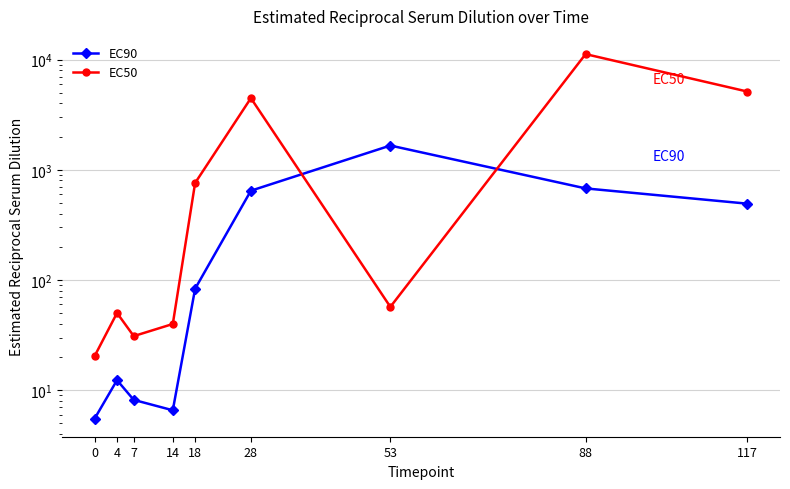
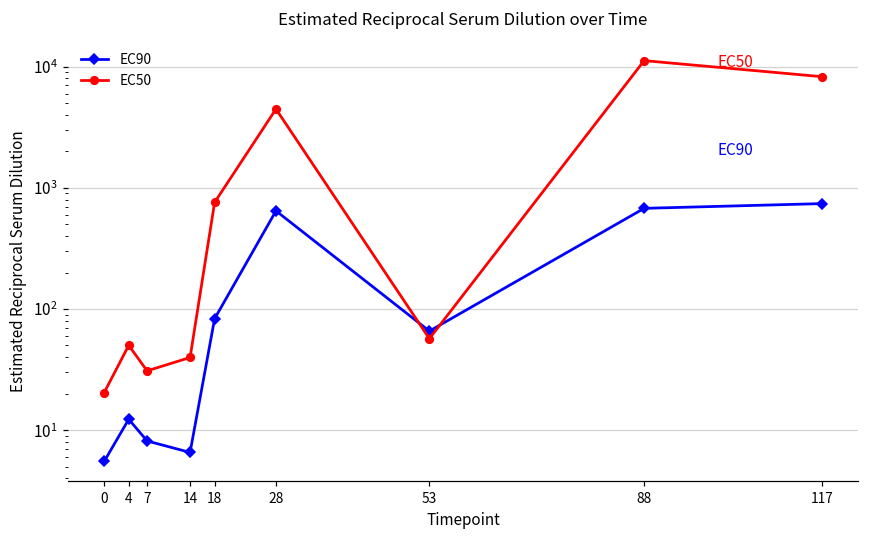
EC90, 53: 1700 -> 70
EC90, 117: 500 -> 700
EC50, 117: 5000 -> 8000
